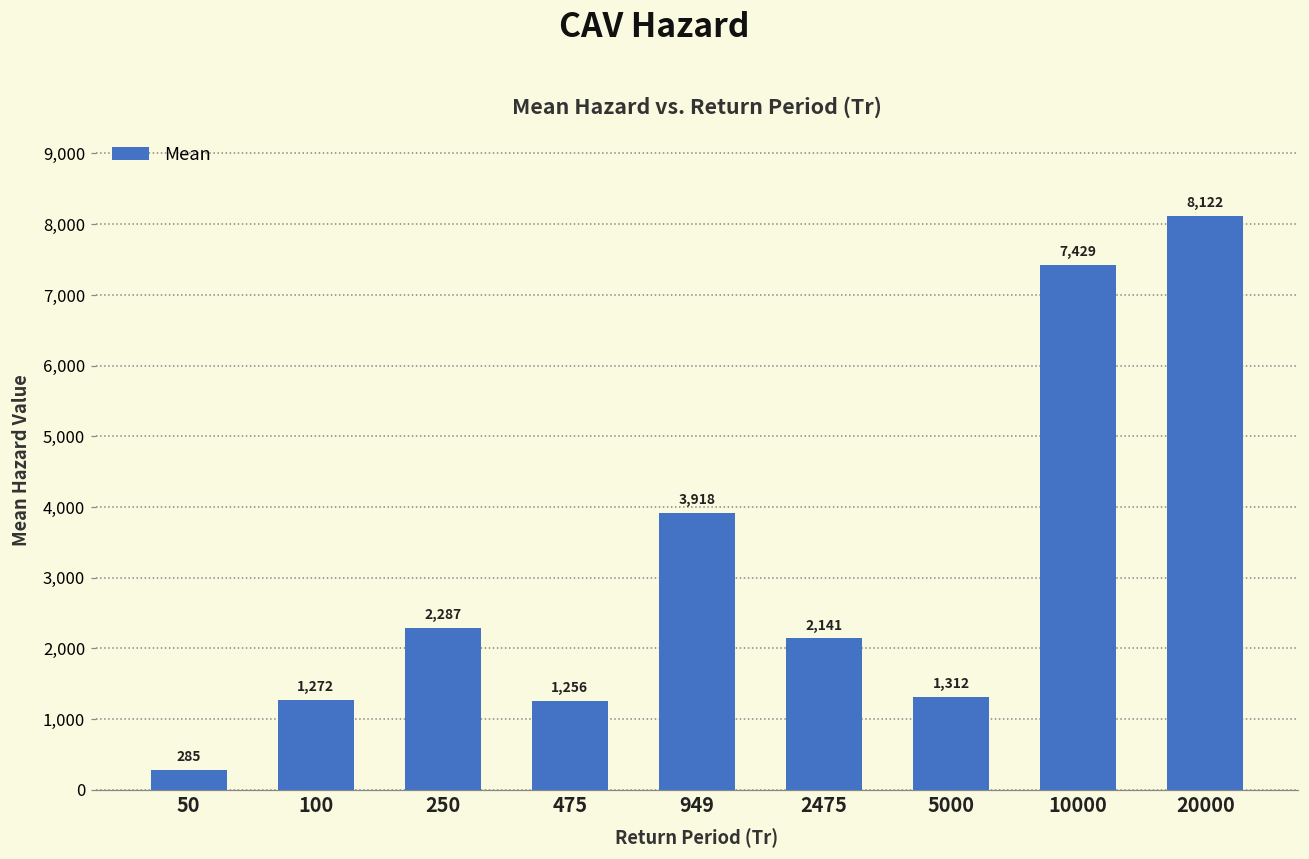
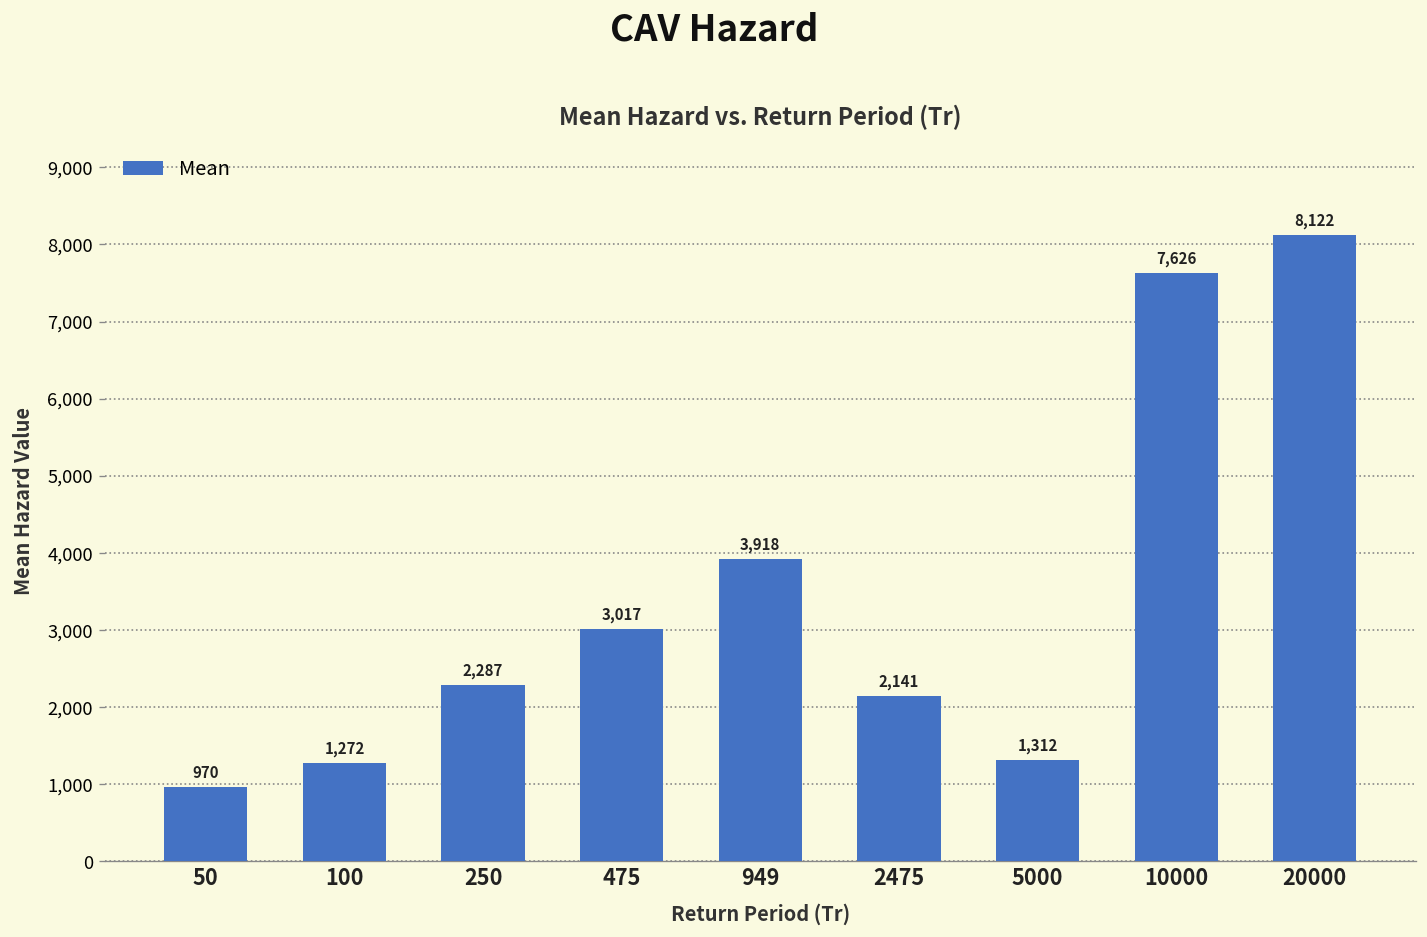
50: 285 -> 970
475: 1,256 -> 3,017
10000: 7,429 -> 7,626
